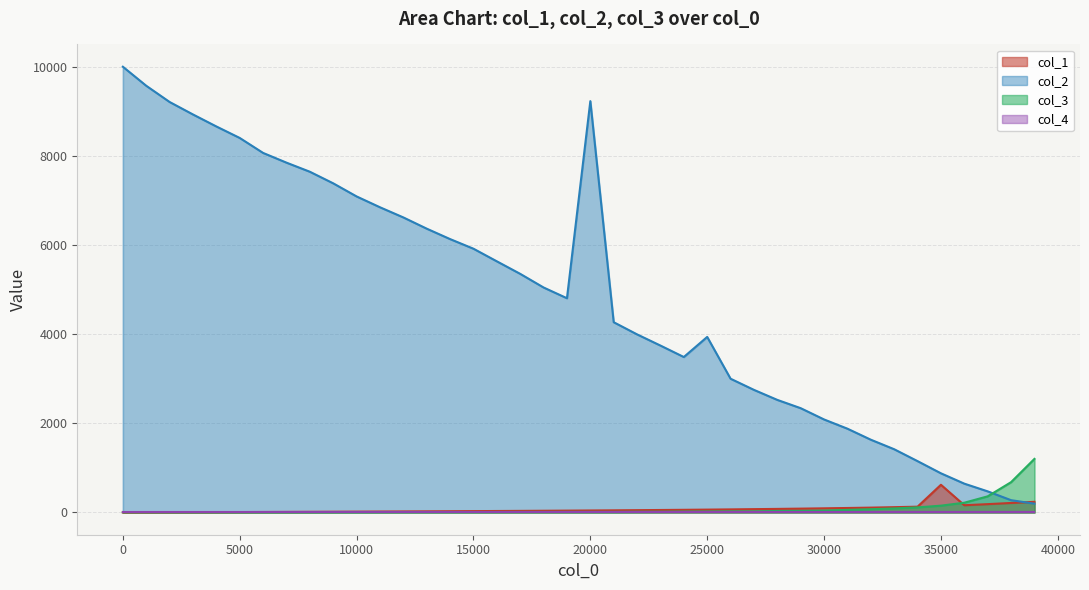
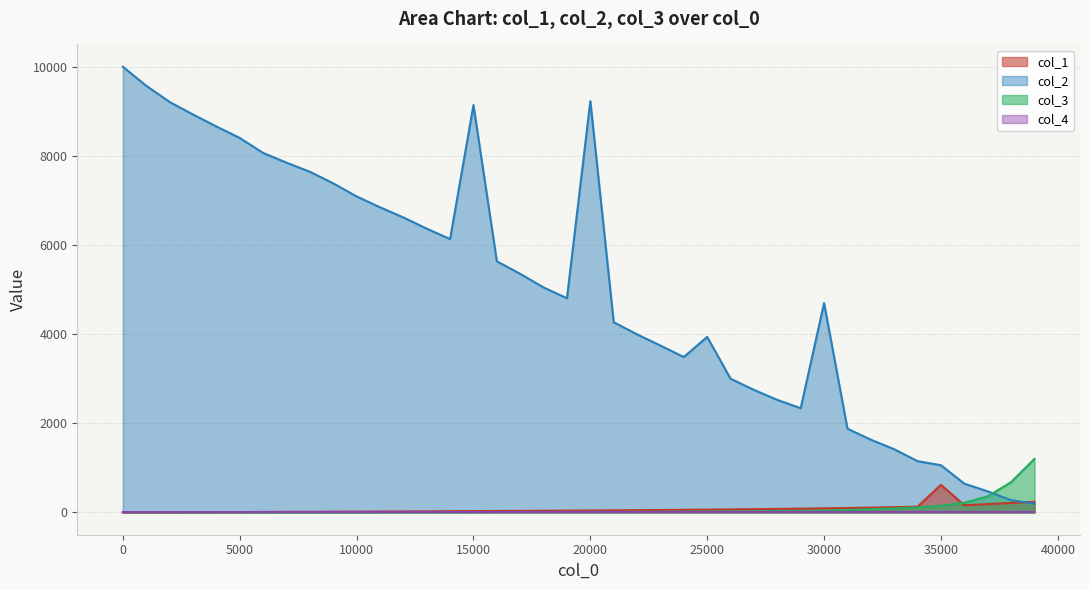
col_2, 15000: 5900 -> 9100
col_2, 30000: 2100 -> 4700
col_2, 35000: 900 -> 1100
